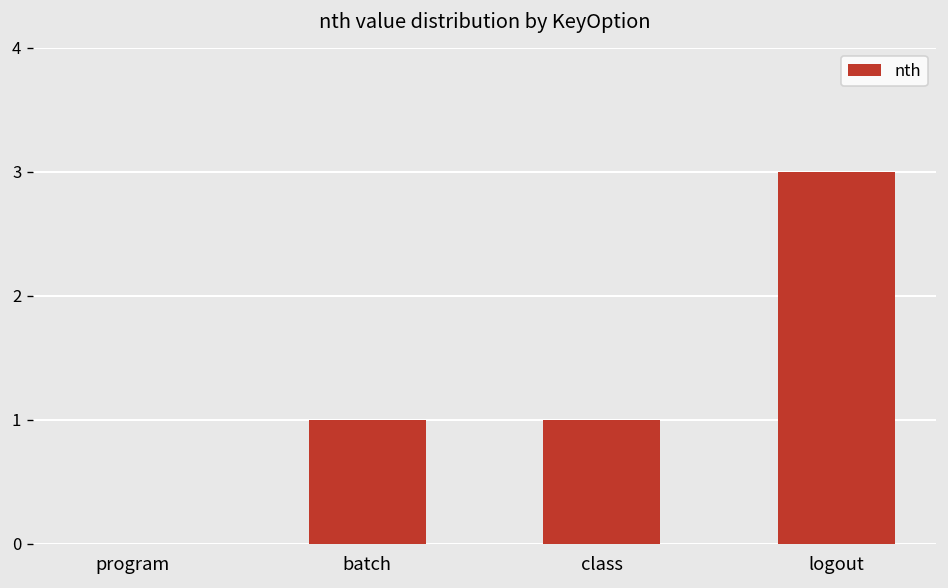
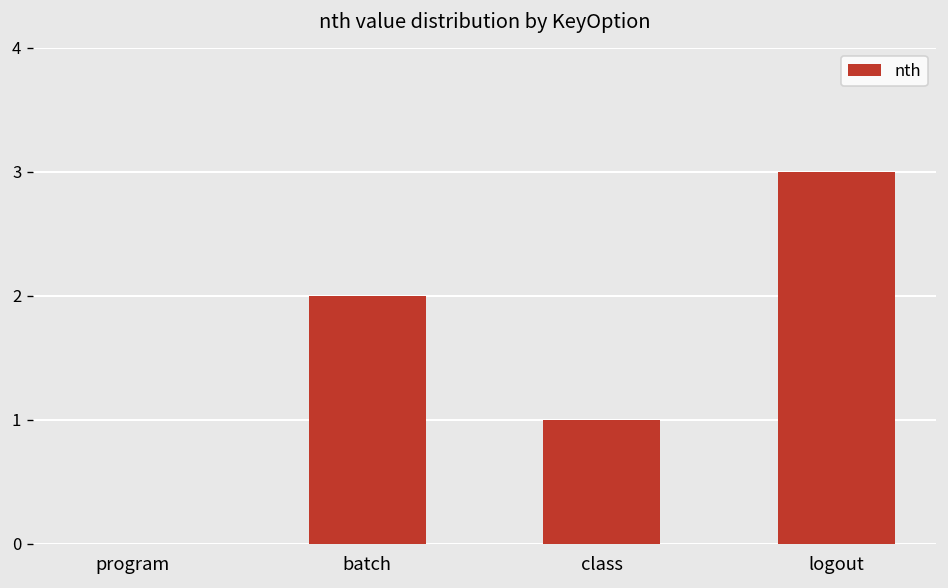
batch: 1 -> 2
